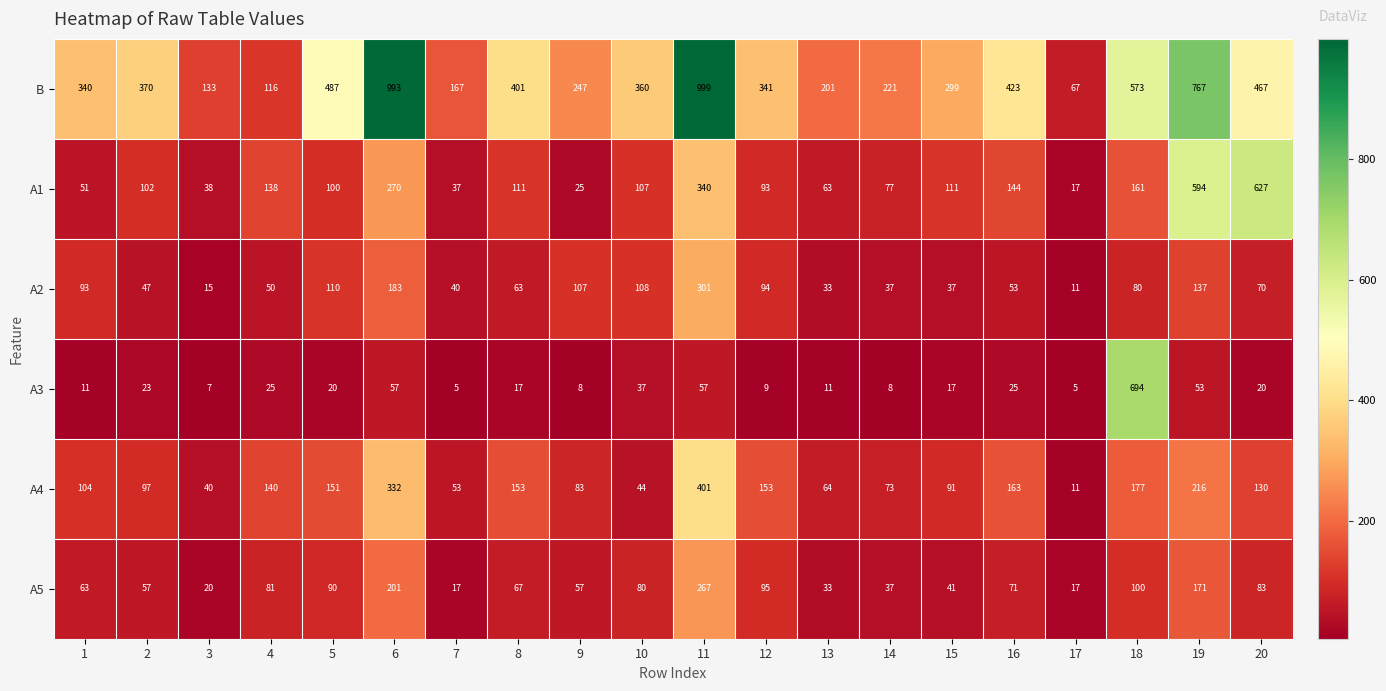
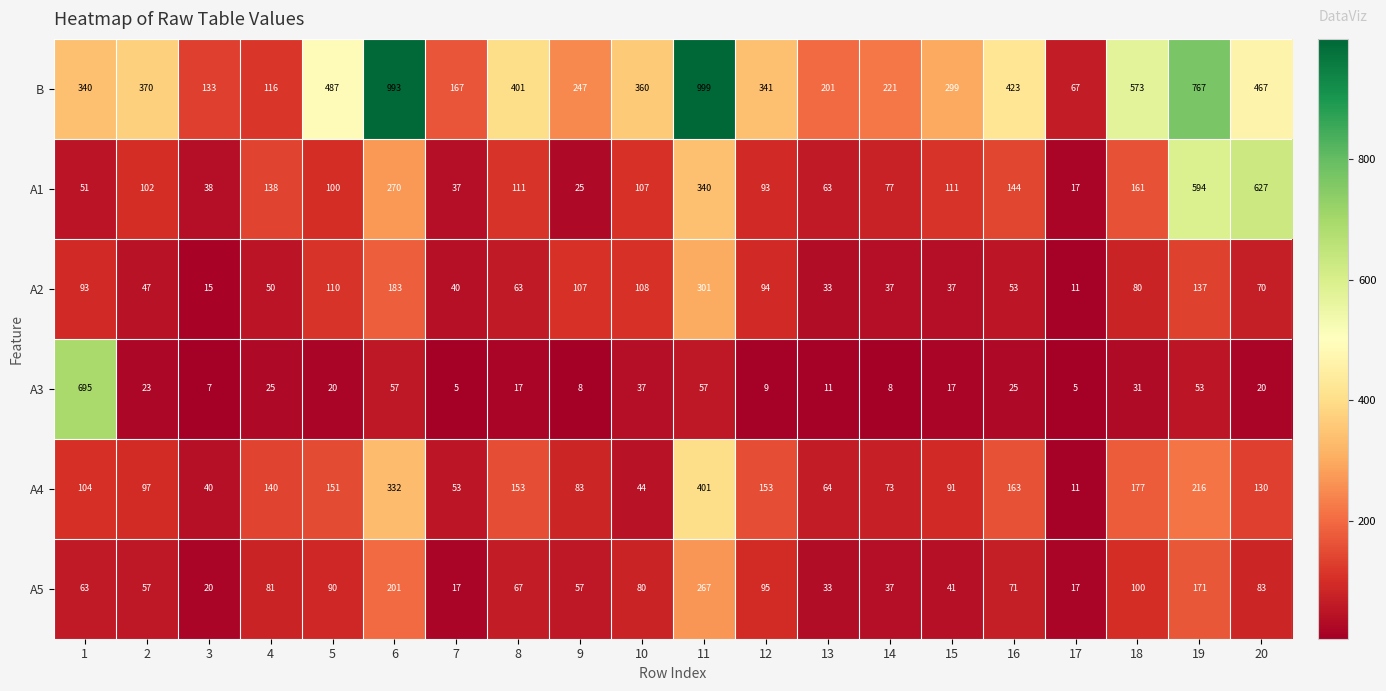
A3, 1: 11 -> 695
A3, 18: 694 -> 31
